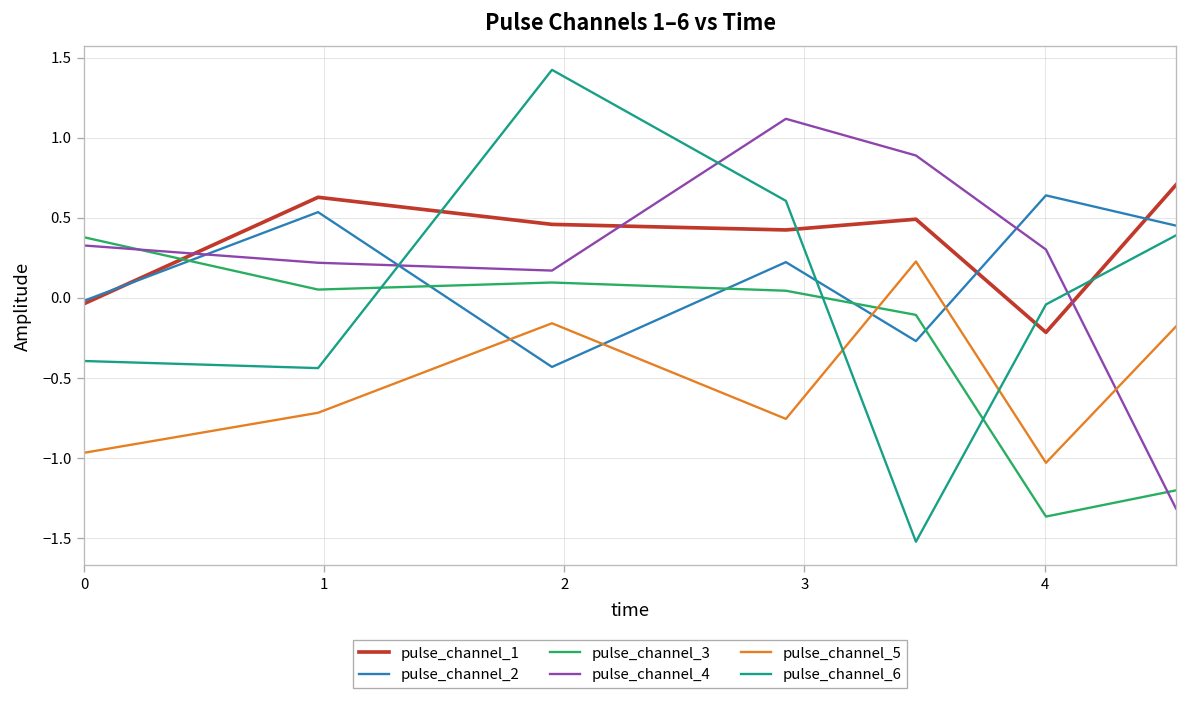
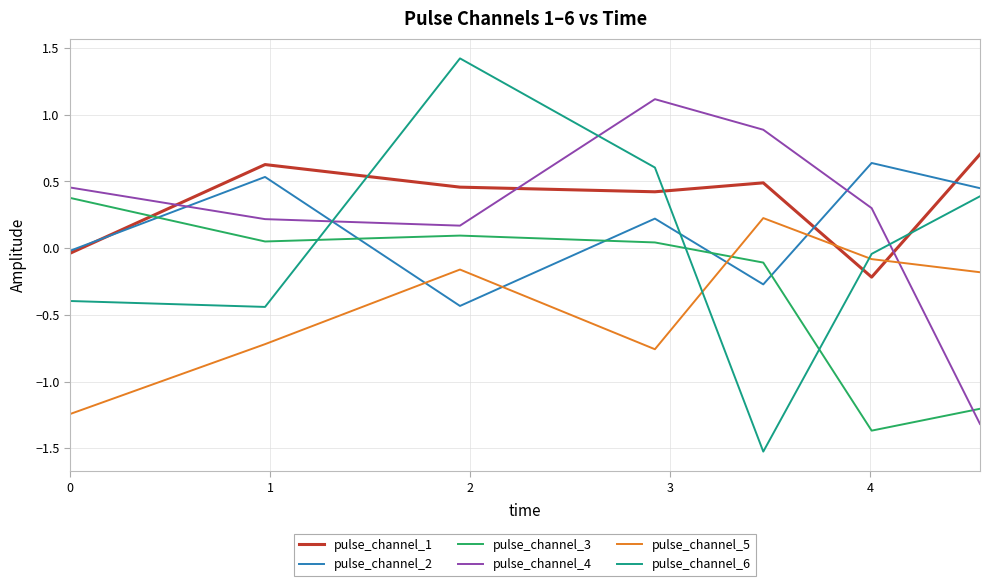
pulse_channel_4, 0: 0.33 -> 0.45
pulse_channel_5, 0: -0.97 -> -1.24
pulse_channel_5, 4: -1.03 -> -0.08
